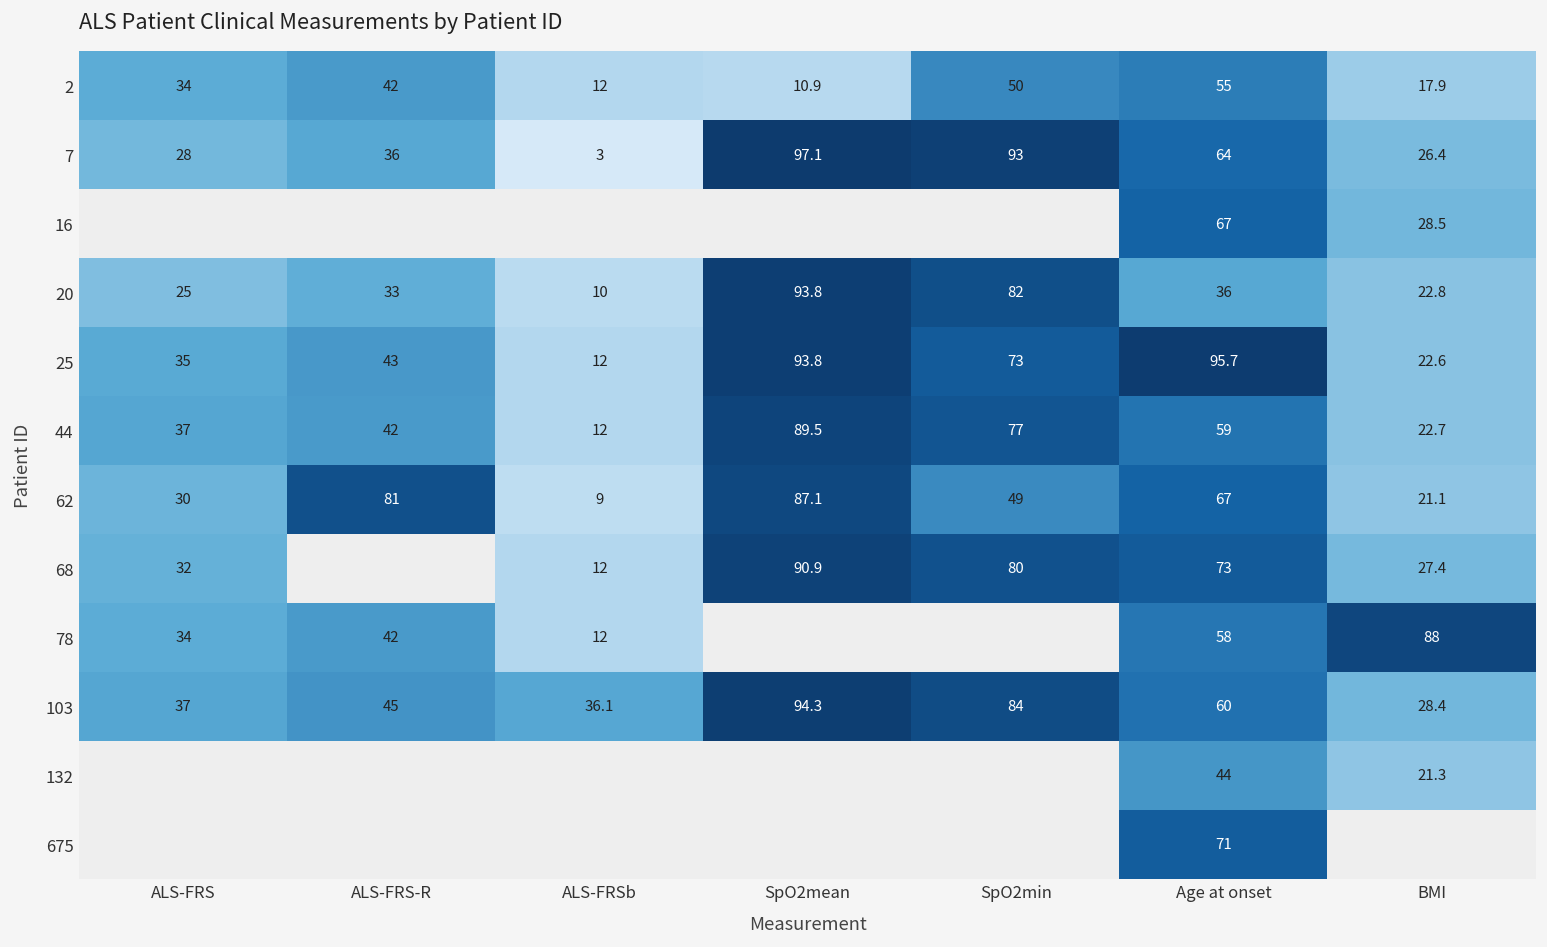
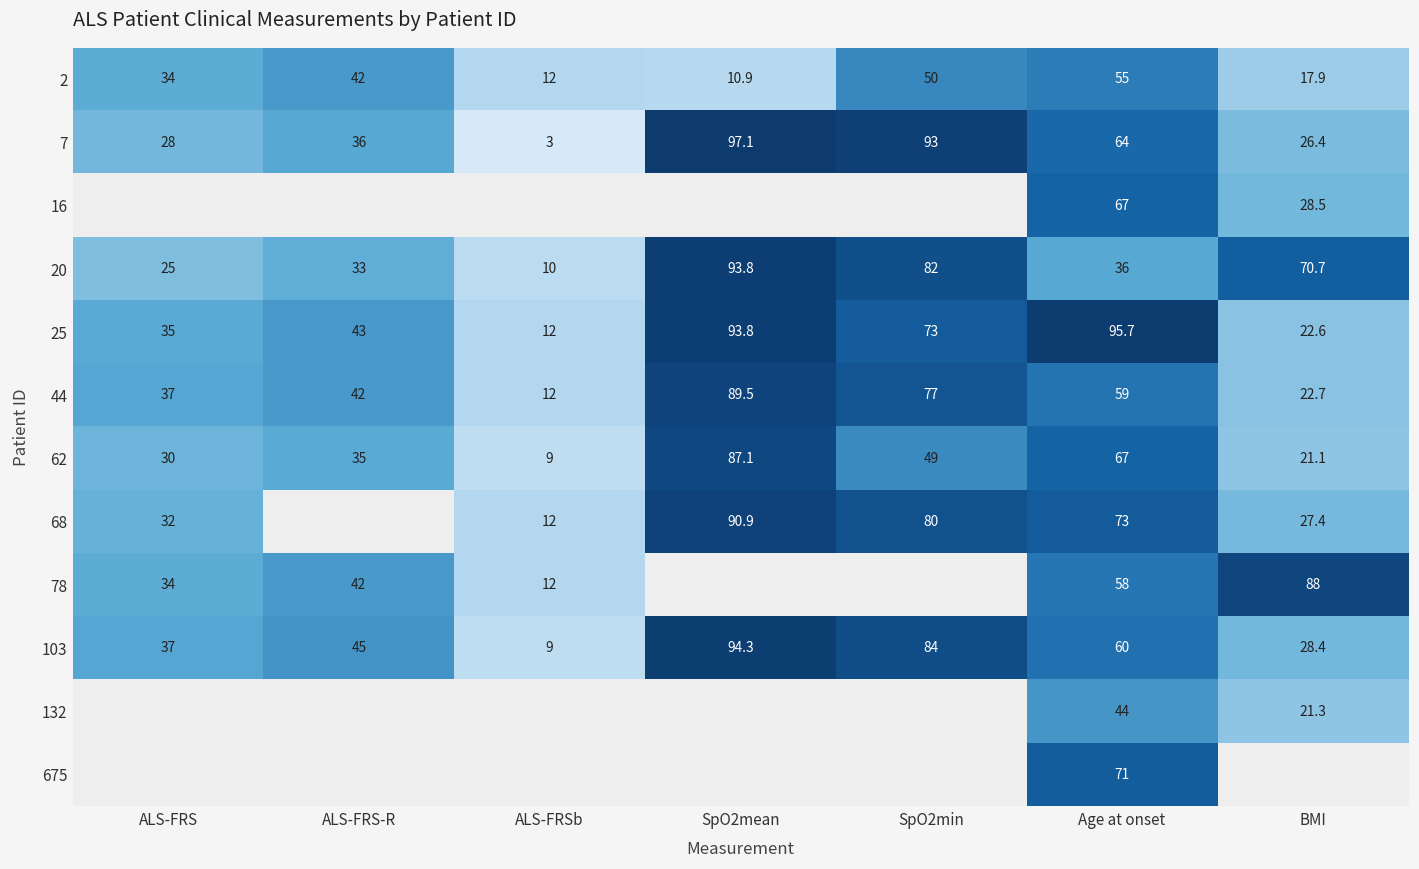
20, BMI: 22.8 -> 70.7
62, ALS-FRS-R: 81 -> 35
103, ALS-FRSb: 36.1 -> 9
